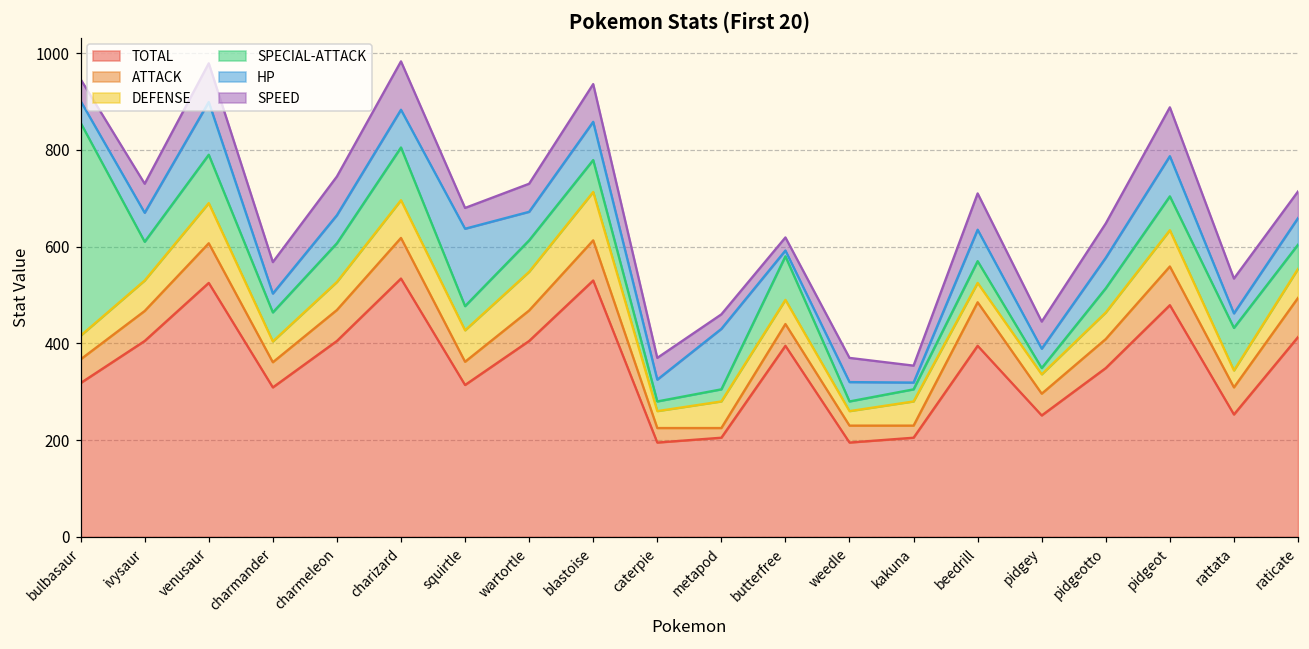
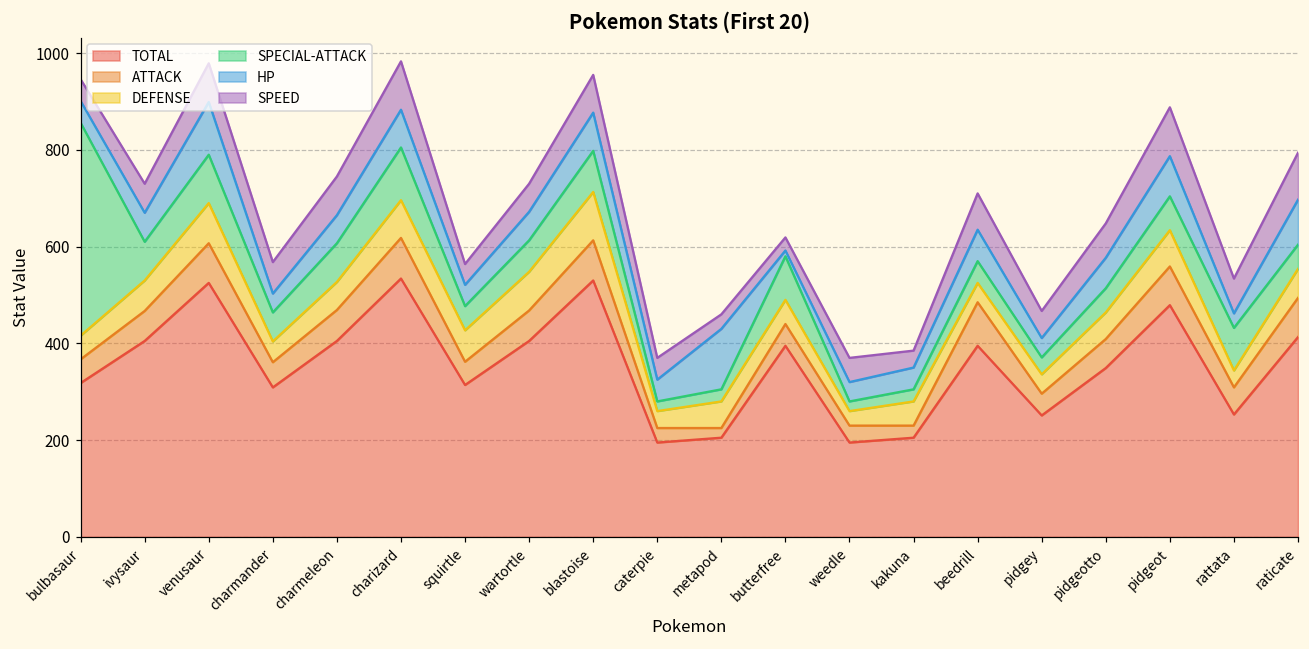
HP, squirtle: 160 -> 40
SPECIAL-ATTACK, blastoise: 70 -> 90
HP, kakuna: 10 -> 50
SPECIAL-ATTACK, pidgey: 10 -> 40
HP, raticate: 60 -> 90
SPEED, raticate: 60 -> 100
